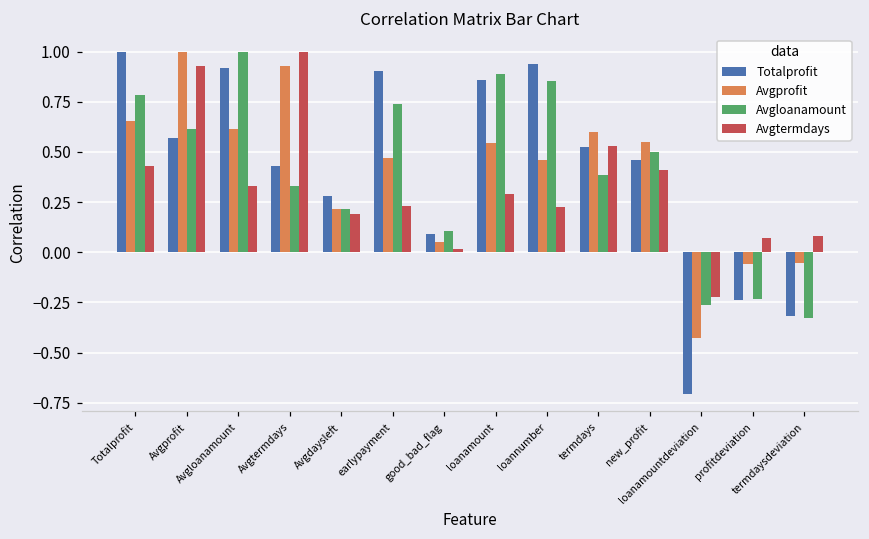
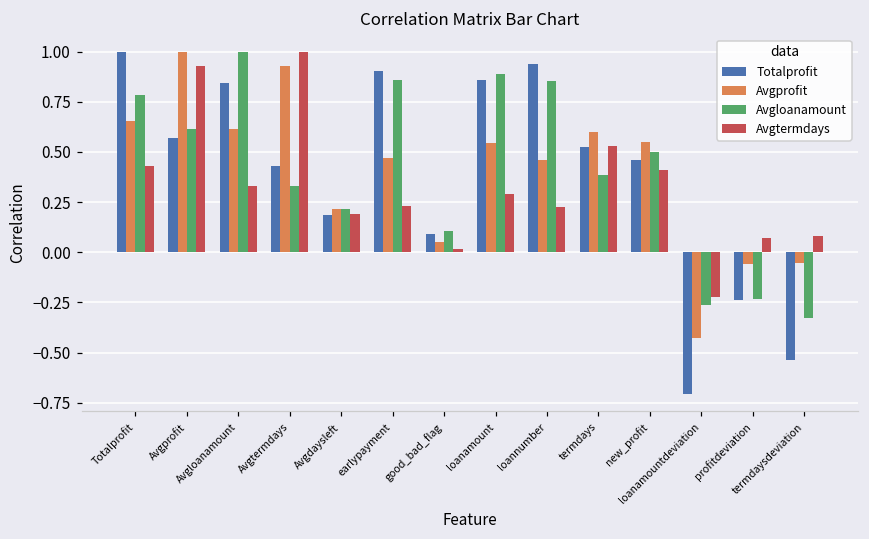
Totalprofit, Avgloanamount: 0.92 -> 0.84
Totalprofit, Avgdaysleft: 0.28 -> 0.18
Avgloanamount, earlypayment: 0.74 -> 0.86
Totalprofit, termdaysdeviation: -0.32 -> -0.54
